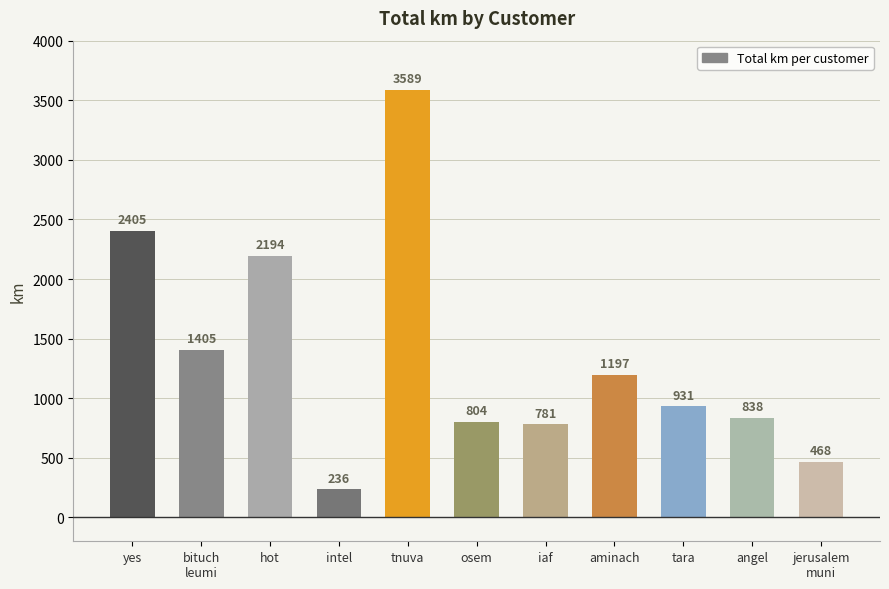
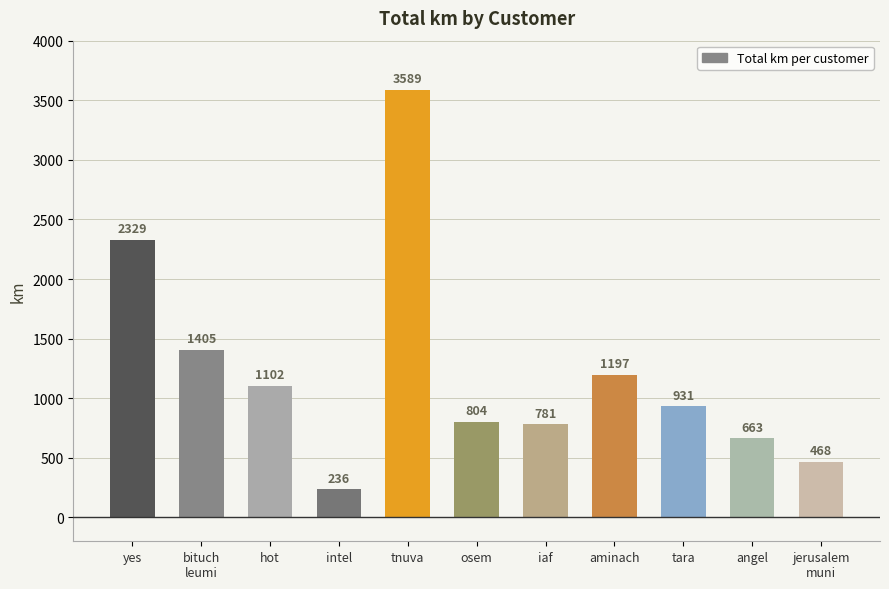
yes: 2405 -> 2329
hot: 2194 -> 1102
angel: 838 -> 663
